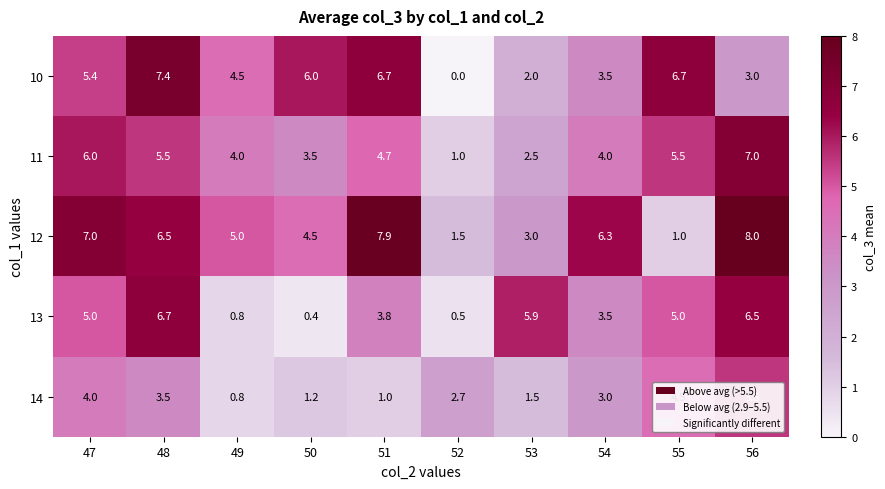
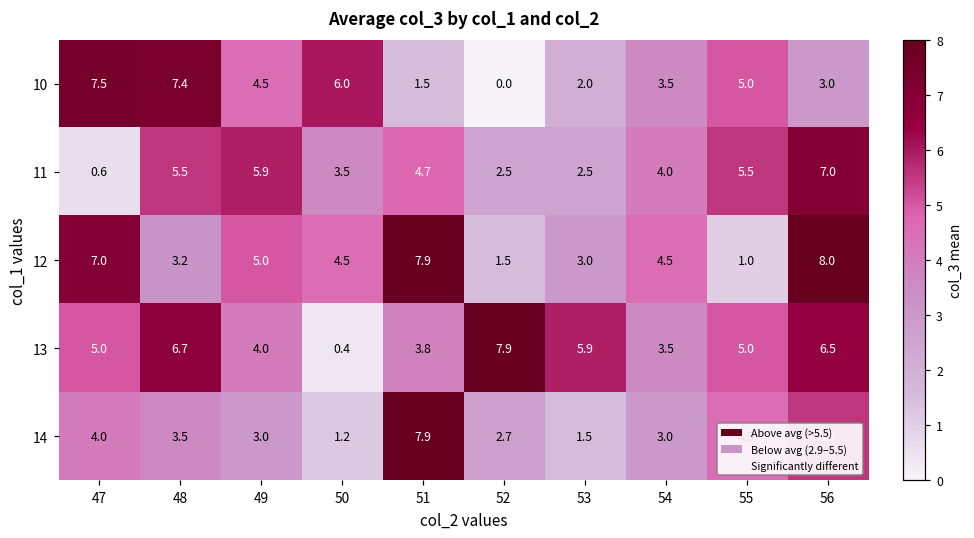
10, 47: 5.4 -> 7.5
10, 51: 6.7 -> 1.5
10, 55: 6.7 -> 5.0
11, 47: 6.0 -> 0.6
11, 49: 4.0 -> 5.9
11, 52: 1.0 -> 2.5
12, 48: 6.5 -> 3.2
12, 54: 6.3 -> 4.5
13, 49: 0.8 -> 4.0
13, 52: 0.5 -> 7.9
14, 49: 0.8 -> 3.0
14, 51: 1.0 -> 7.9
